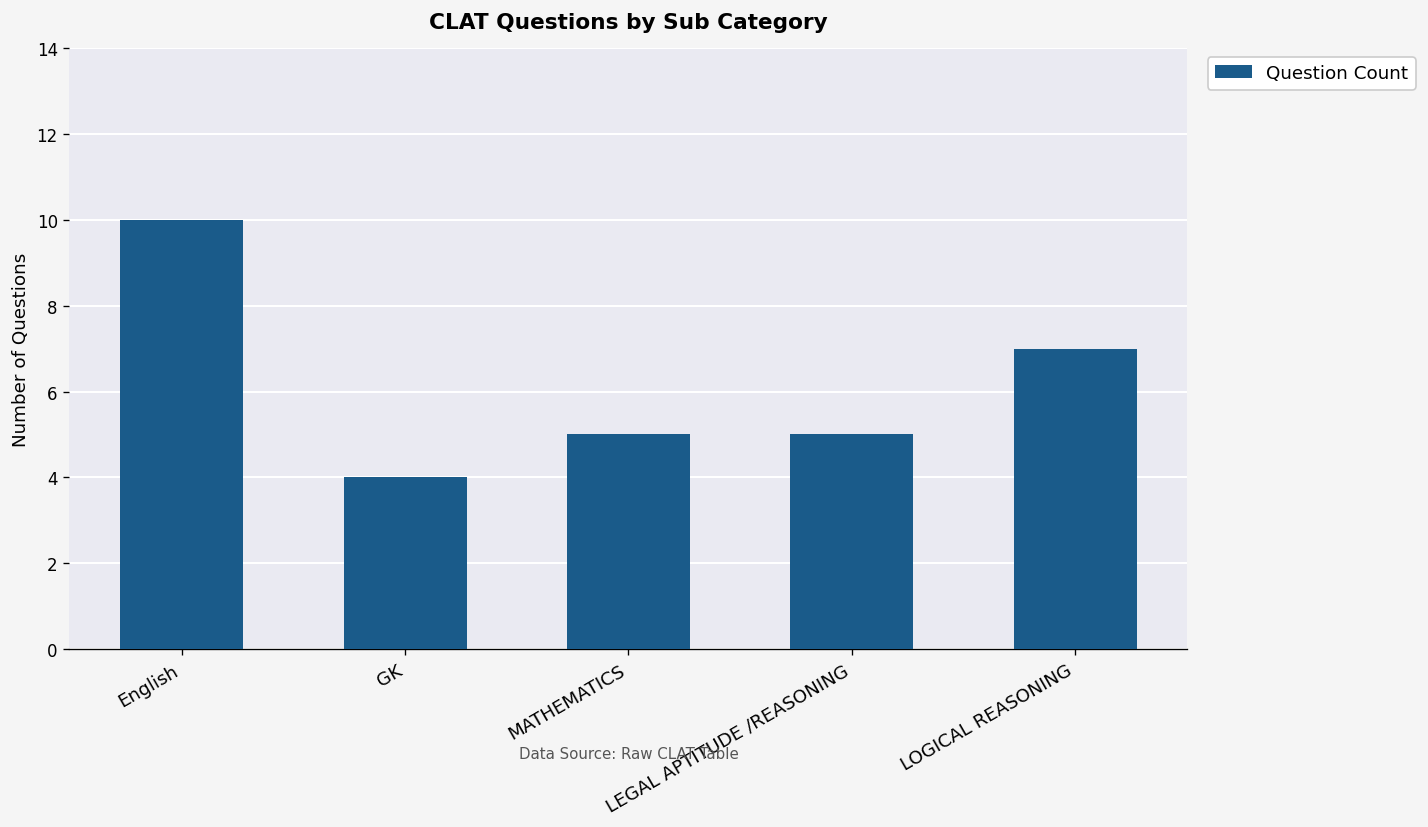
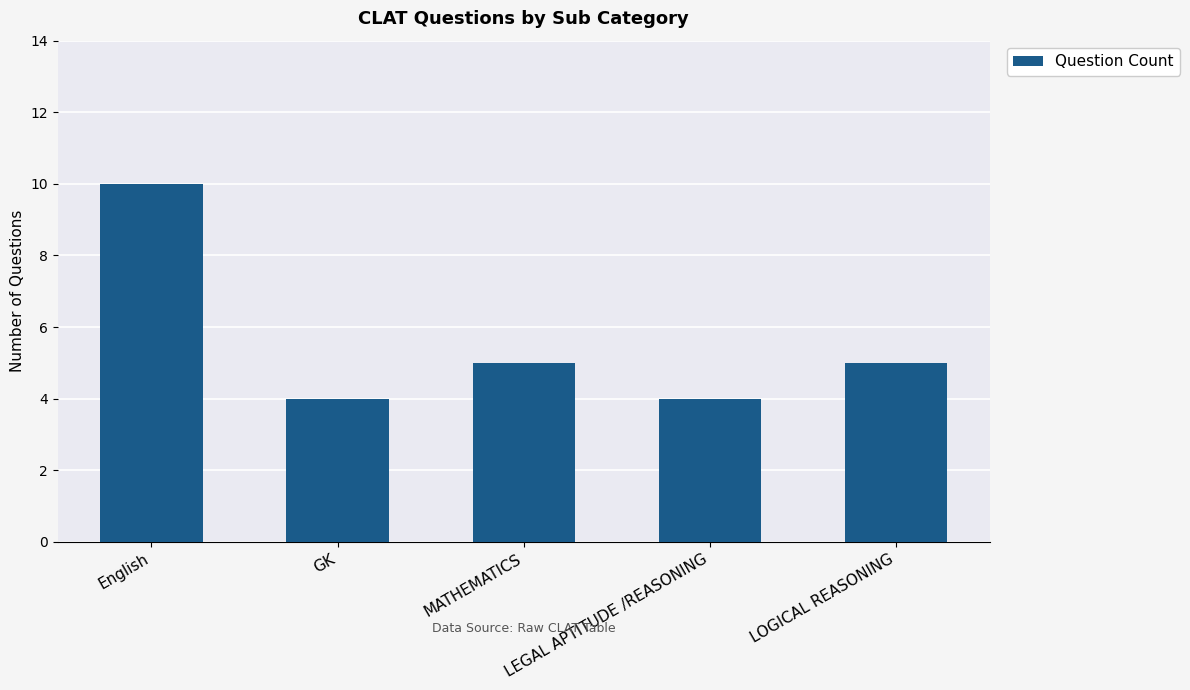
LEGAL APTITUDE /REASONING: 5 -> 4
LOGICAL REASONING: 7 -> 5
